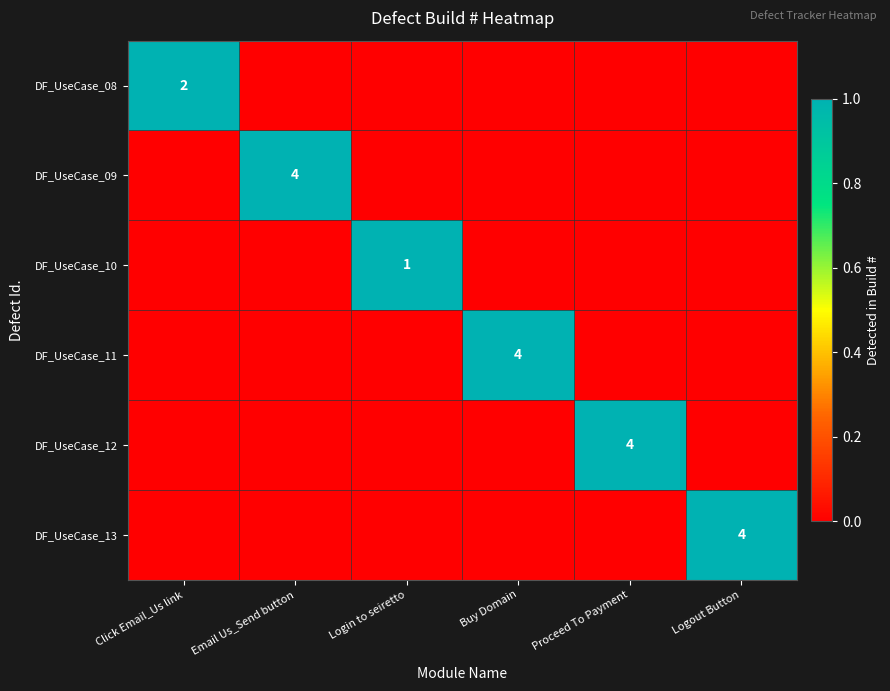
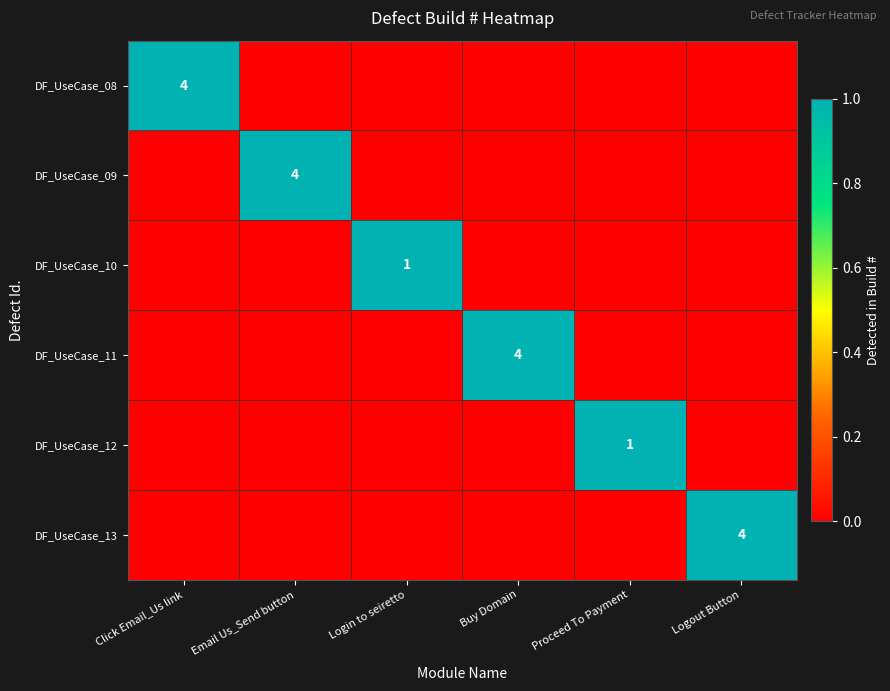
DF_UseCase_08, Click Email_Us link: 2 -> 4
DF_UseCase_12, Proceed To Payment: 4 -> 1
